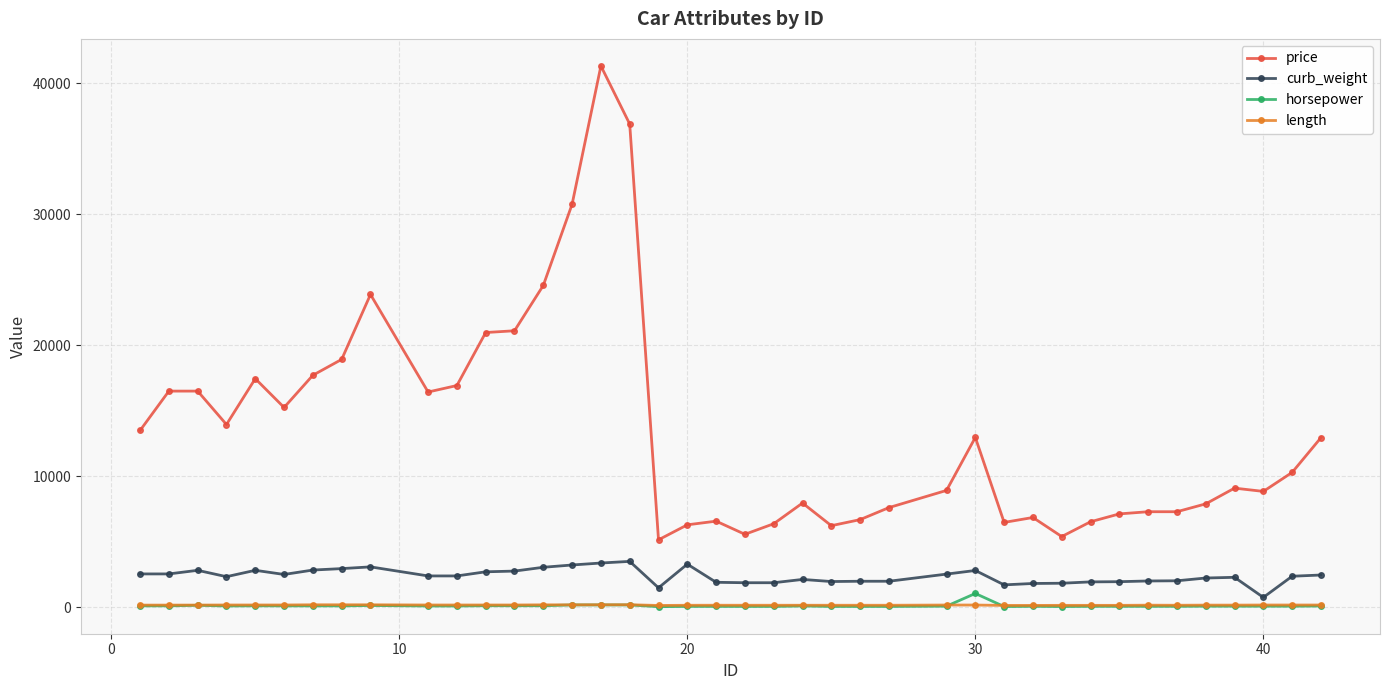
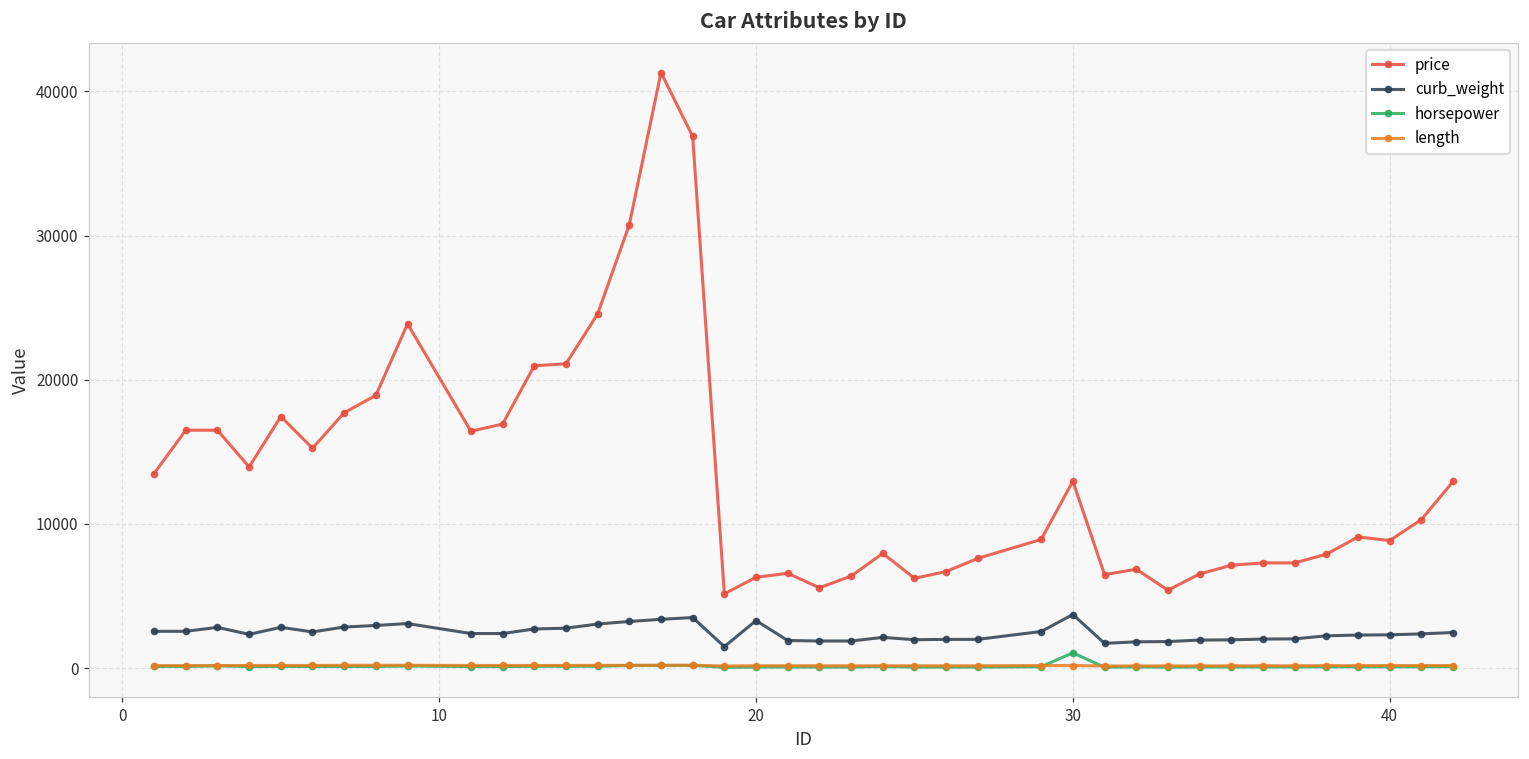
curb_weight, 30: 2800 -> 3700
curb_weight, 40: 800 -> 2300
